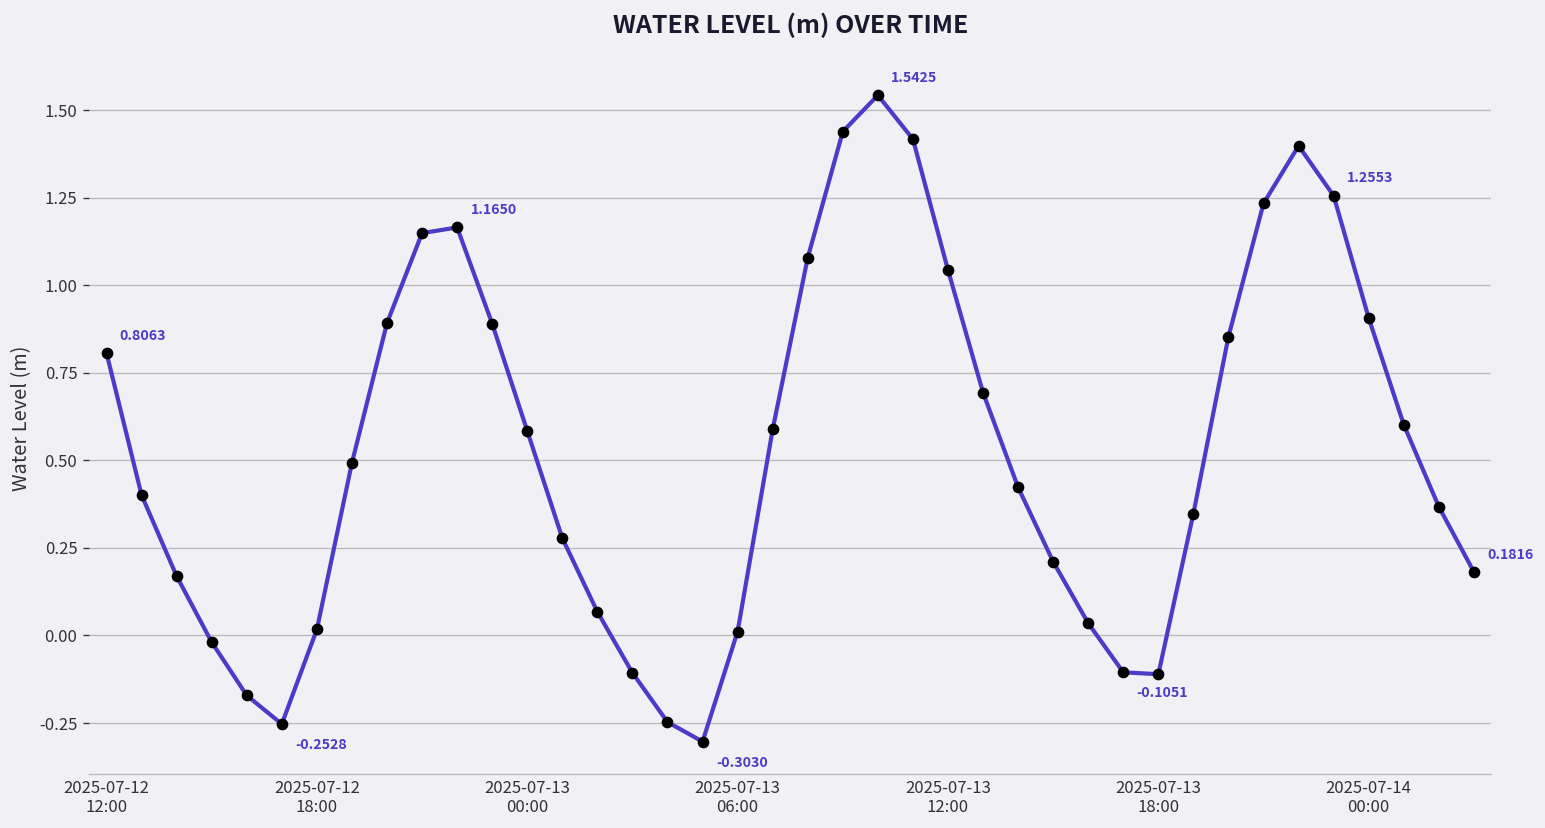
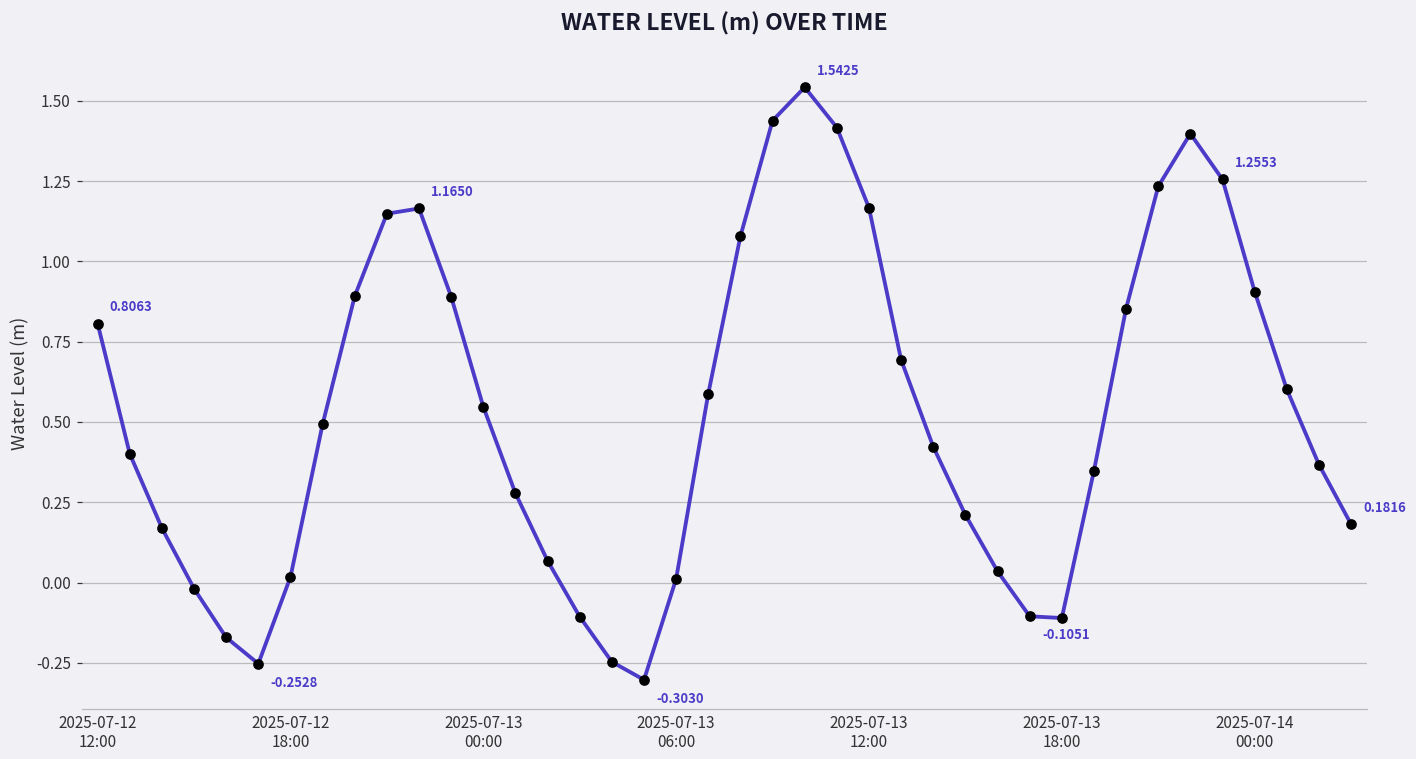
2025-07-13 00:00: 0.58 -> 0.55
2025-07-13 12:00: 1.04 -> 1.17
